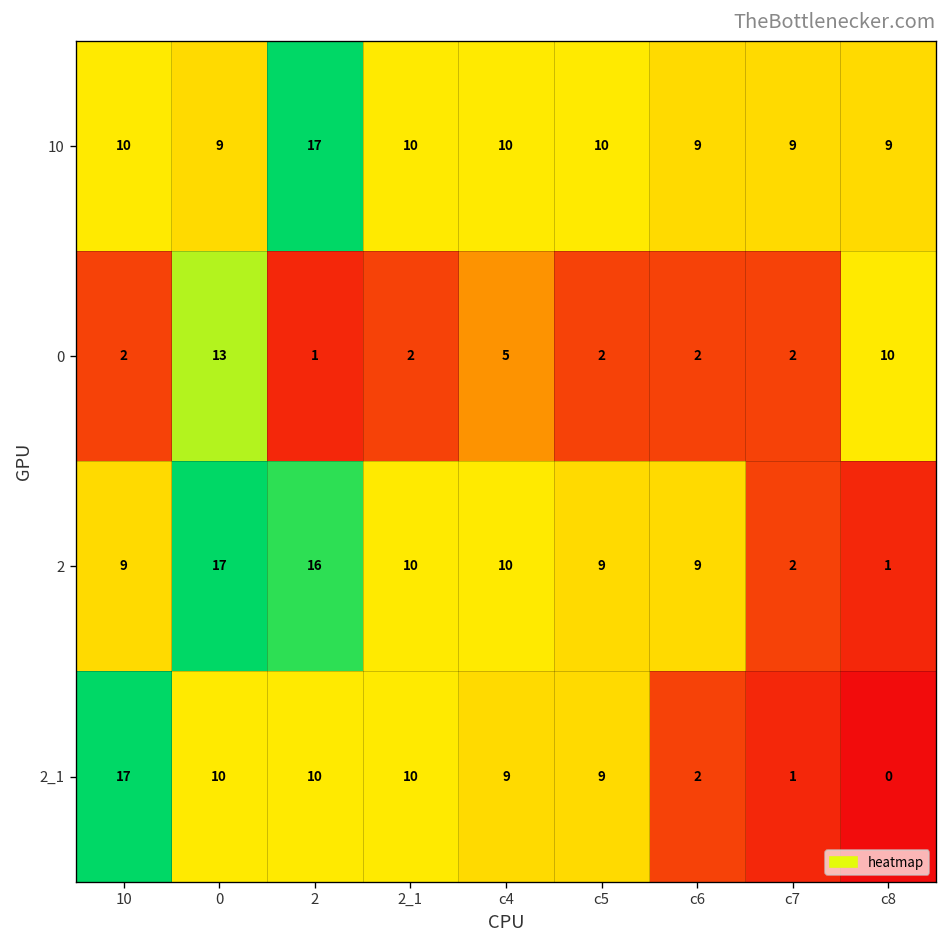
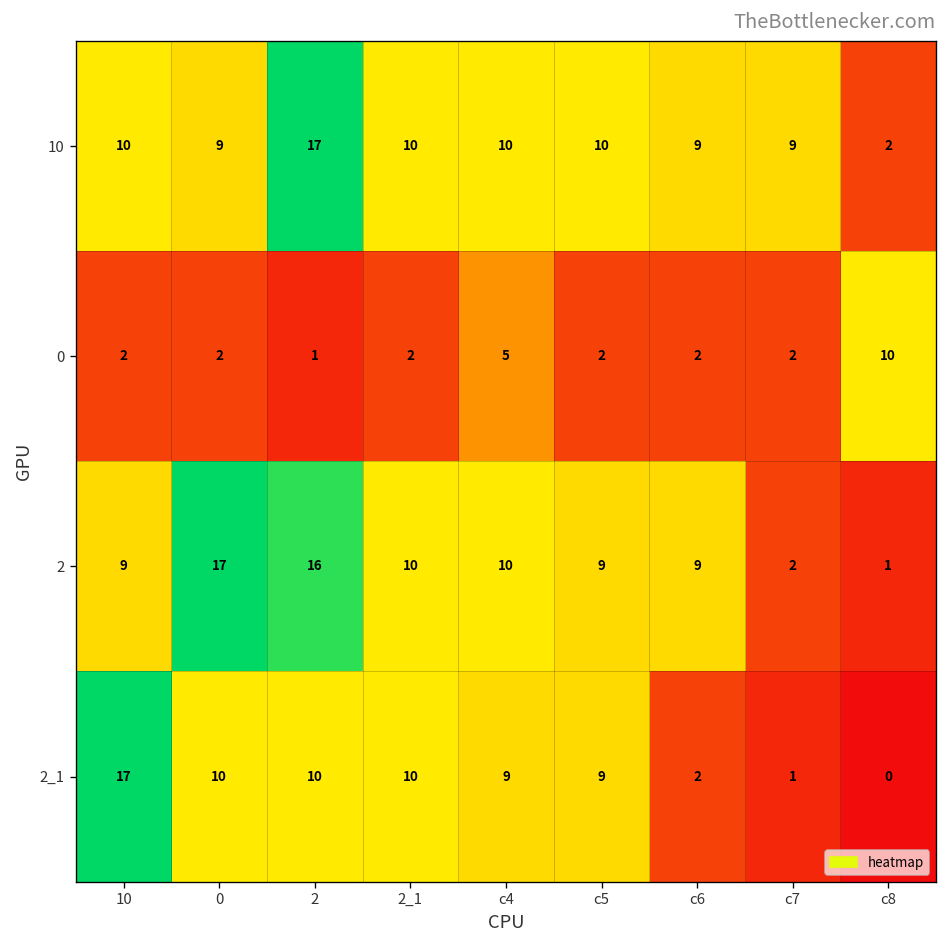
10, c8: 9 -> 2
0, 0: 13 -> 2
